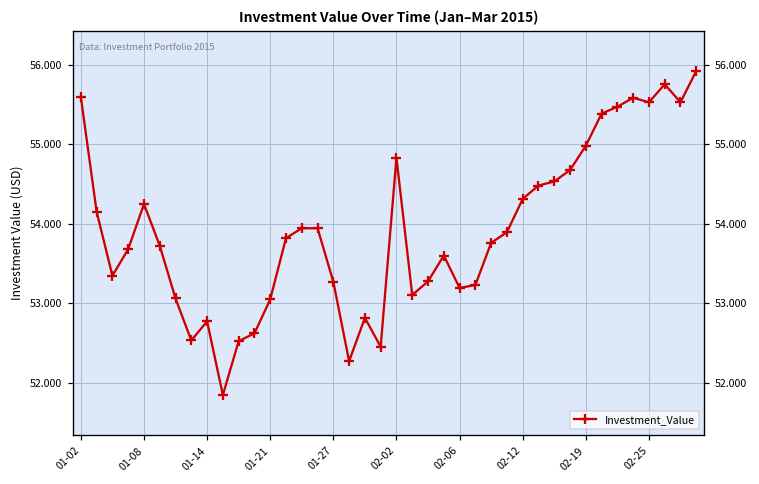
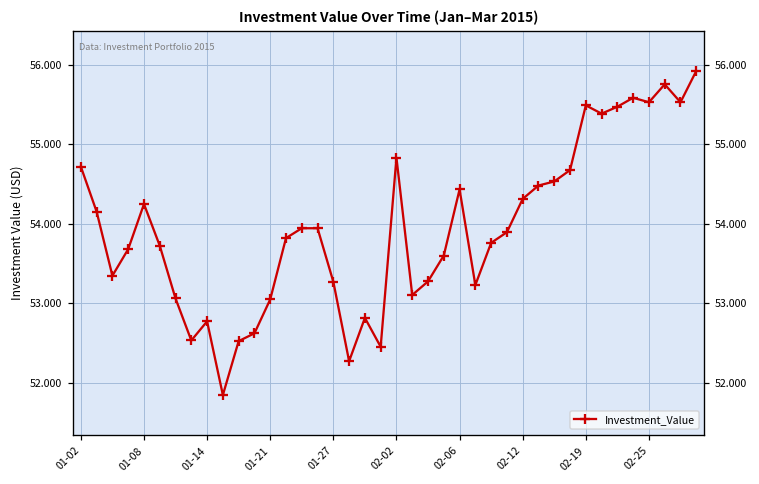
01-02: 55.6 -> 54.7
02-06: 53.2 -> 54.4
02-19: 55.0 -> 55.5
